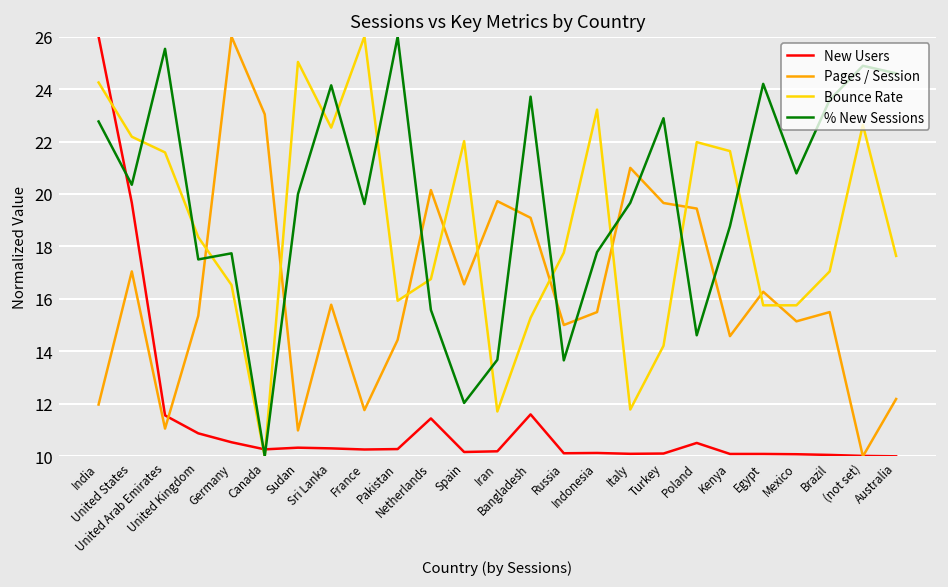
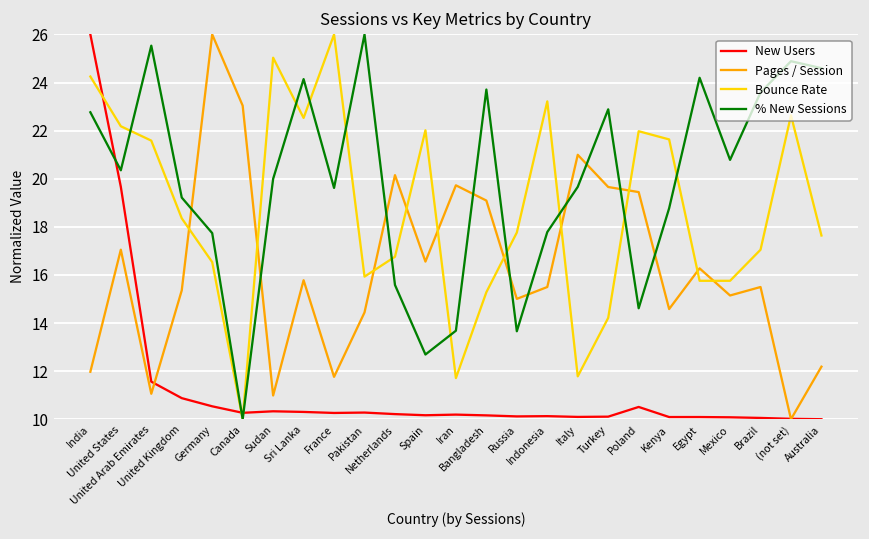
% New Sessions, United Kingdom: 17.5 -> 19.2
New Users, Netherlands: 11.4 -> 10.2
% New Sessions, Spain: 12.0 -> 12.7
New Users, Bangladesh: 11.6 -> 10.2
